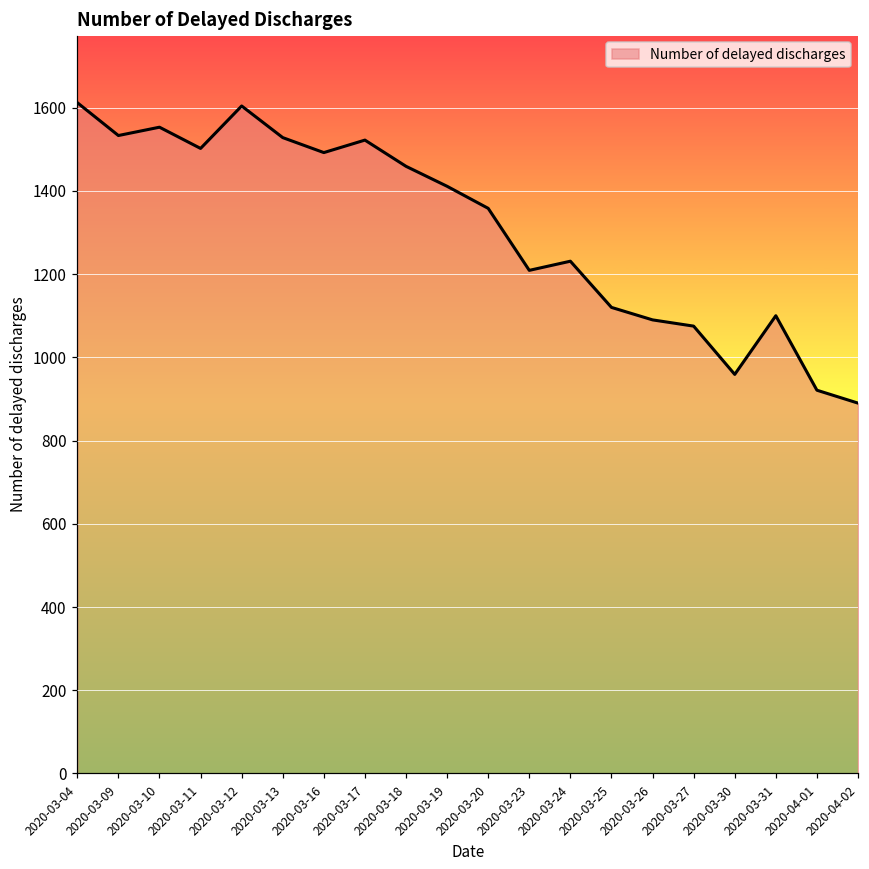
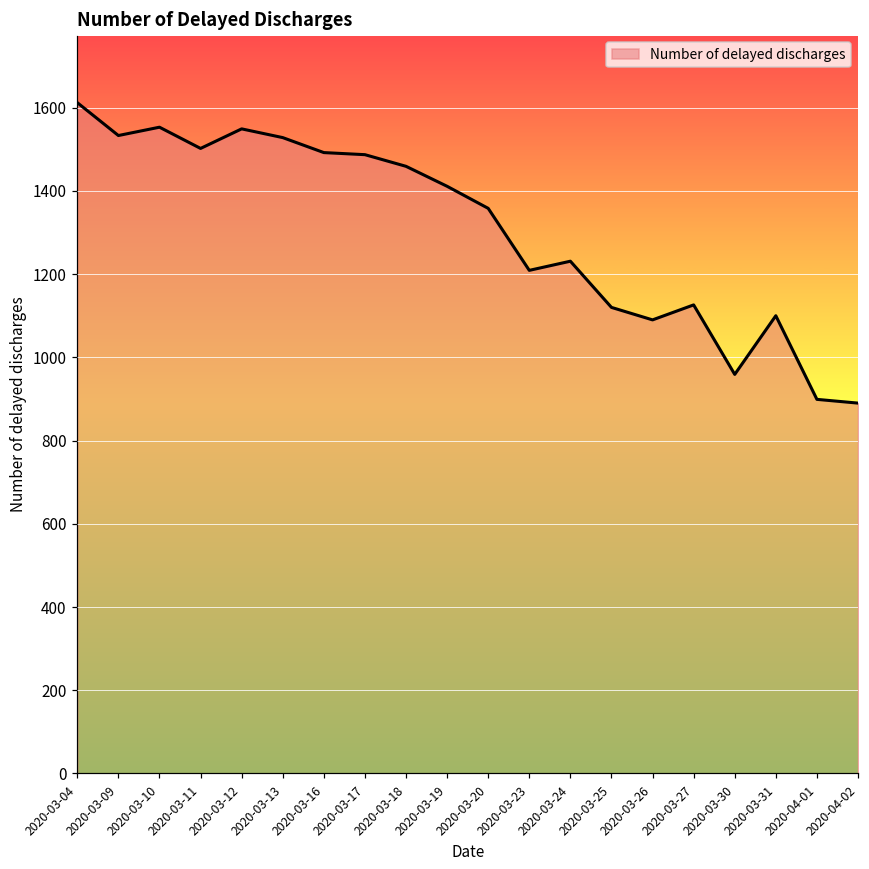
2020-03-12: 1600 -> 1550
2020-03-17: 1520 -> 1490
2020-03-27: 1080 -> 1130
2020-04-01: 920 -> 900
